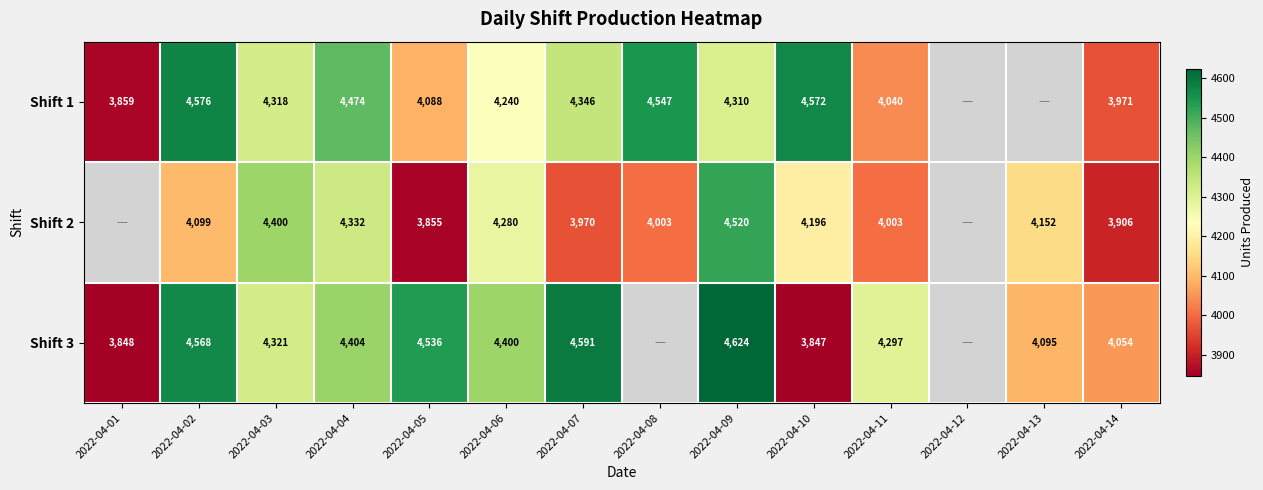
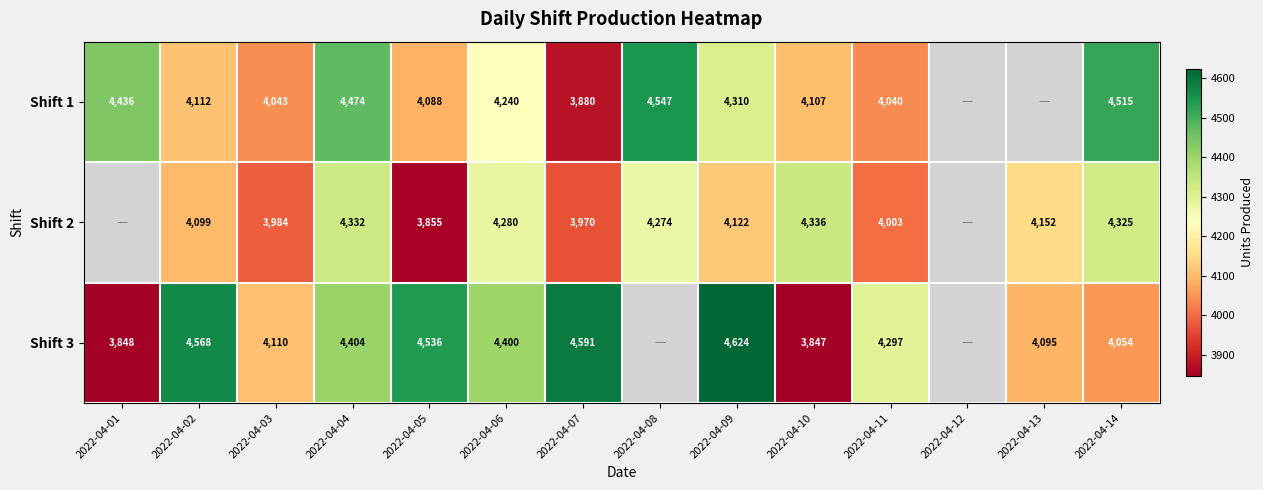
Shift 1, 2022-04-01: 3,859 -> 4,436
Shift 1, 2022-04-02: 4,576 -> 4,112
Shift 1, 2022-04-03: 4,318 -> 4,043
Shift 1, 2022-04-07: 4,346 -> 3,880
Shift 1, 2022-04-10: 4,572 -> 4,107
Shift 1, 2022-04-14: 3,971 -> 4,515
Shift 2, 2022-04-03: 4,400 -> 3,984
Shift 2, 2022-04-08: 4,003 -> 4,274
Shift 2, 2022-04-09: 4,520 -> 4,122
Shift 2, 2022-04-10: 4,196 -> 4,336
Shift 2, 2022-04-14: 3,906 -> 4,325
Shift 3, 2022-04-03: 4,321 -> 4,110
